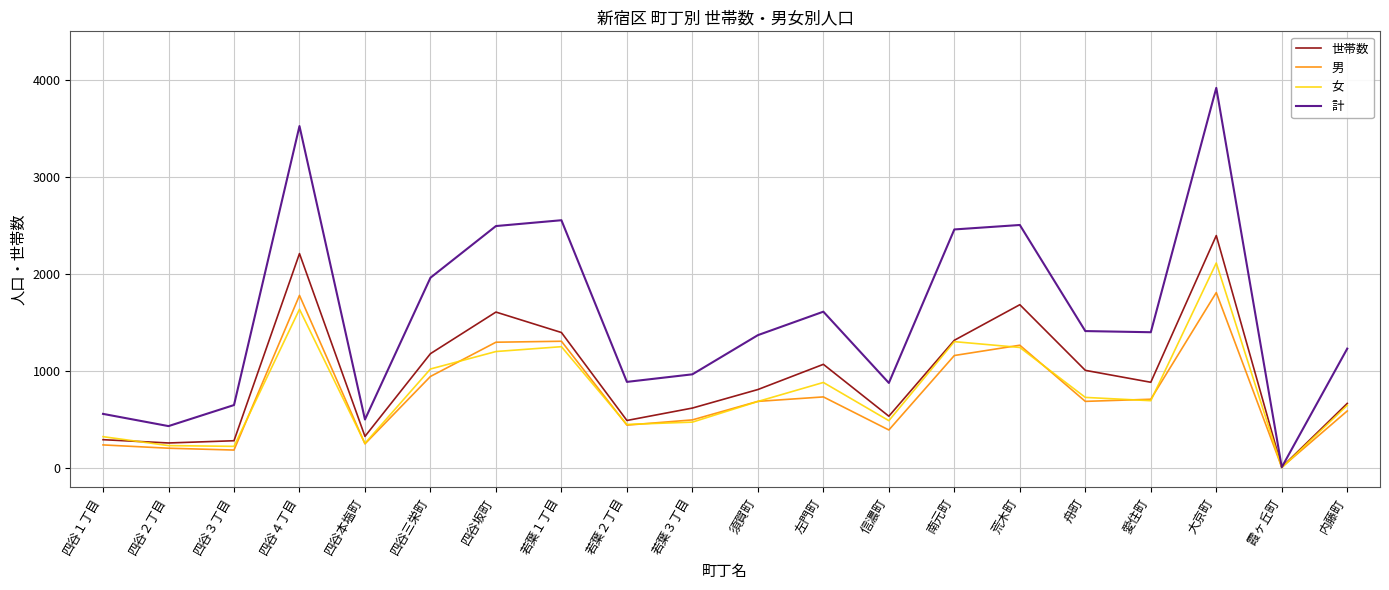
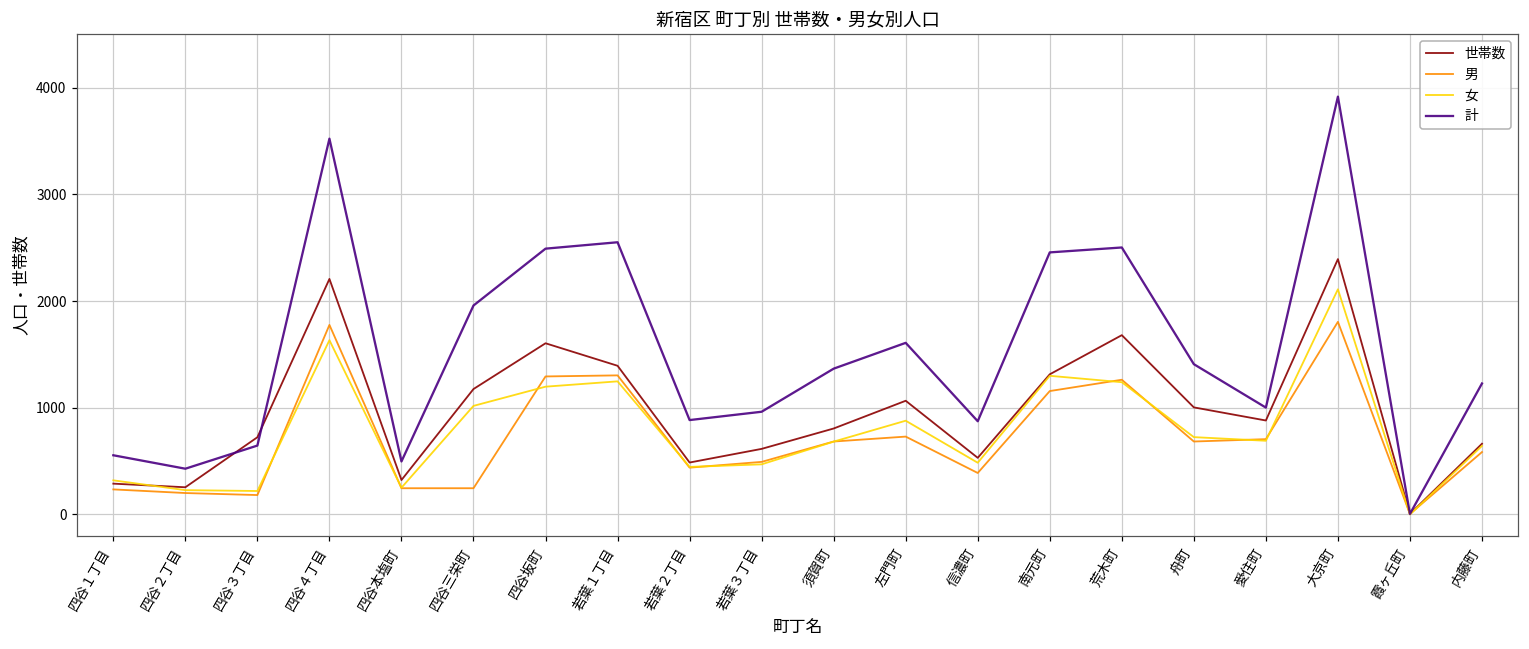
世帯数, 四谷３丁目: 300 -> 700
男, 四谷三栄町: 900 -> 200
計, 愛住町: 1400 -> 1000
